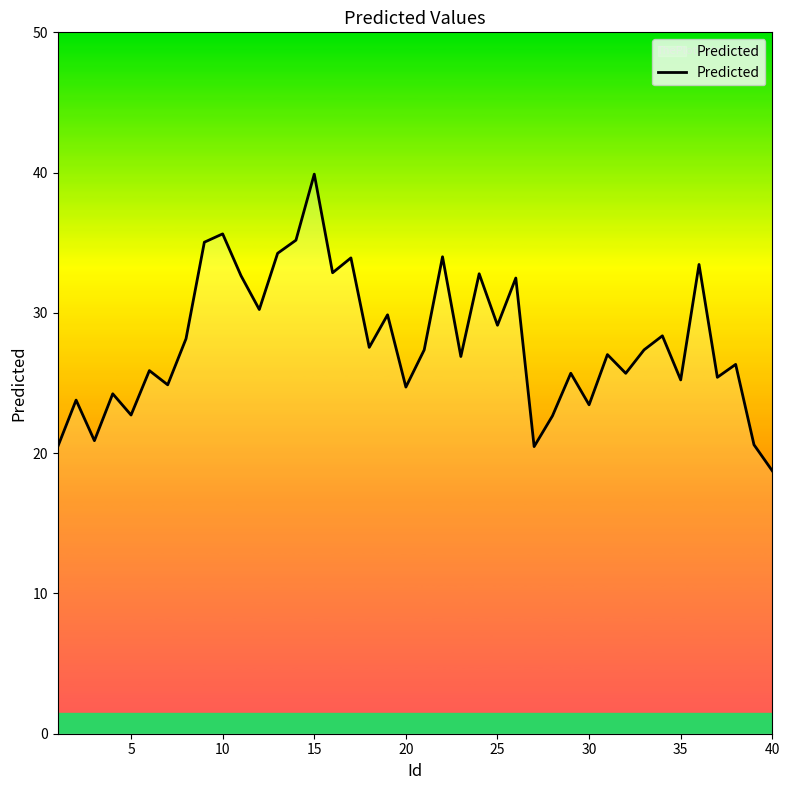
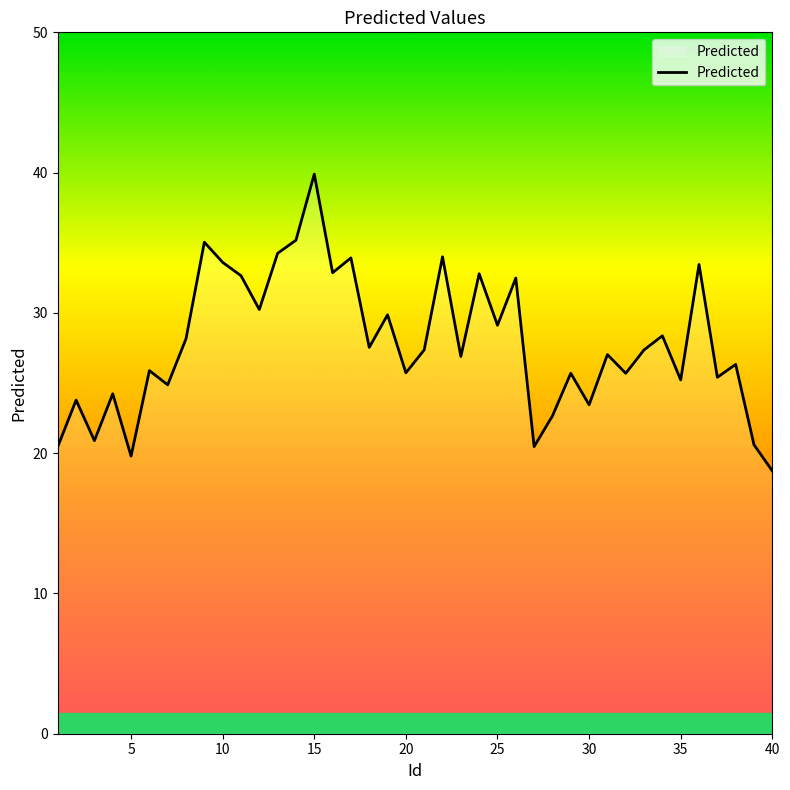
5: 22.7 -> 19.8
10: 35.6 -> 33.6
20: 24.7 -> 25.7
